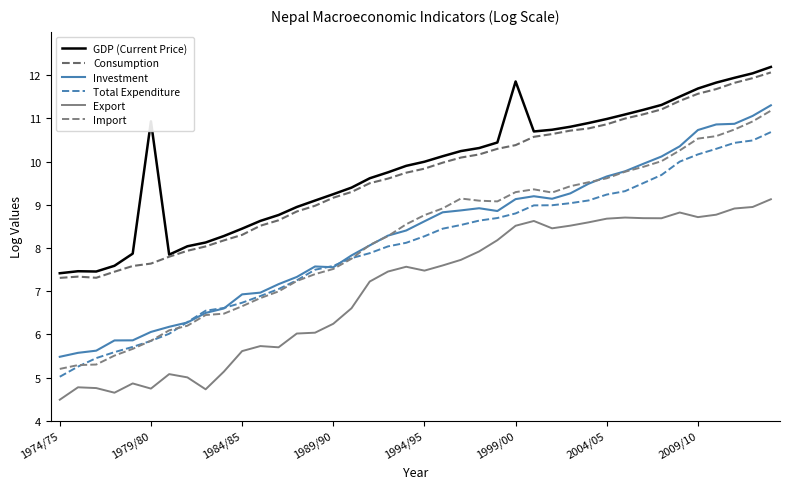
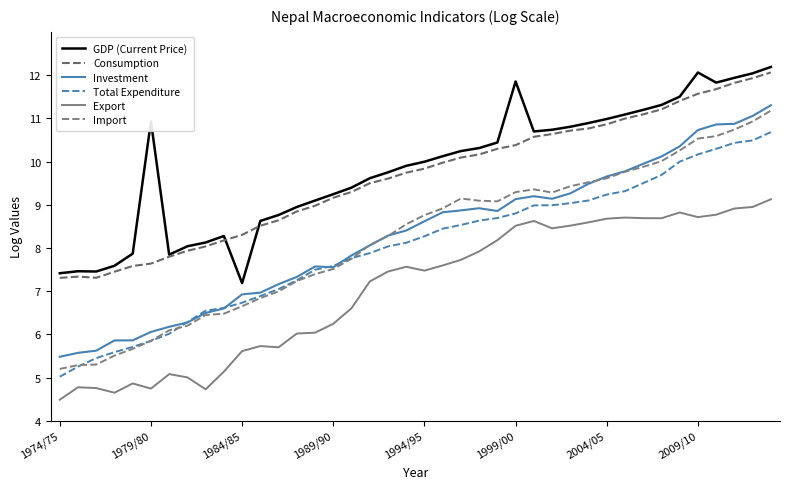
GDP (Current Price), 1984/85: 8.4 -> 7.2
GDP (Current Price), 2009/10: 11.7 -> 12.1
